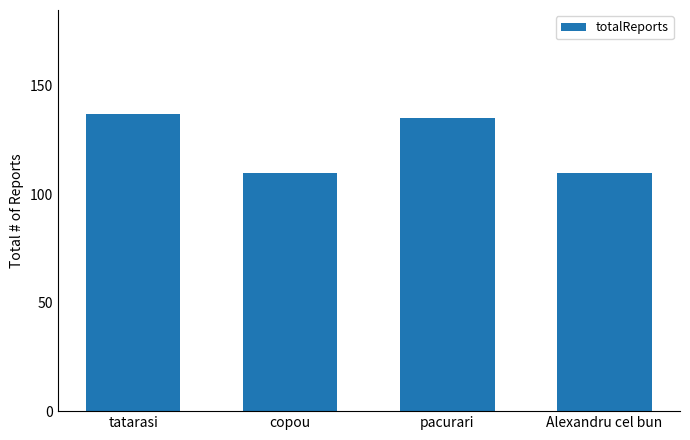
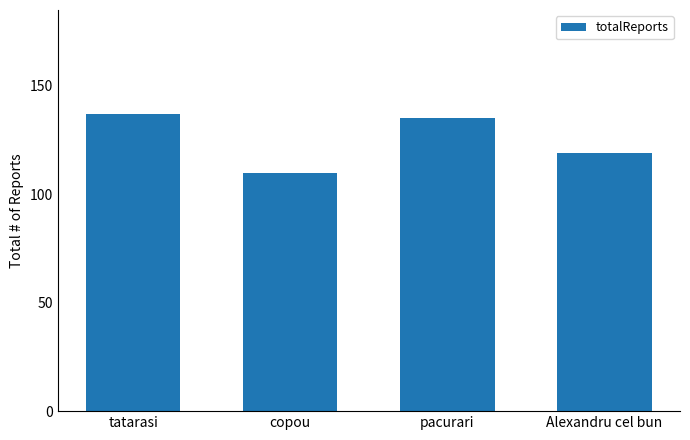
Alexandru cel bun: 110 -> 119
